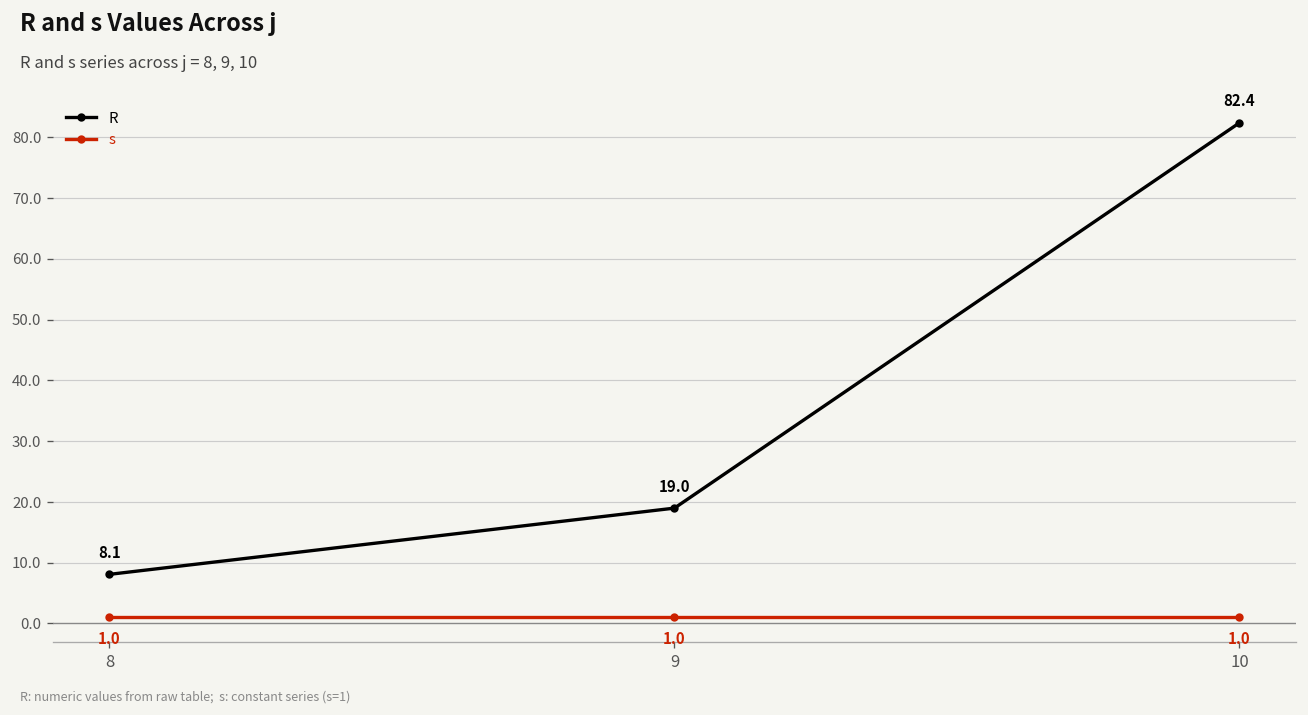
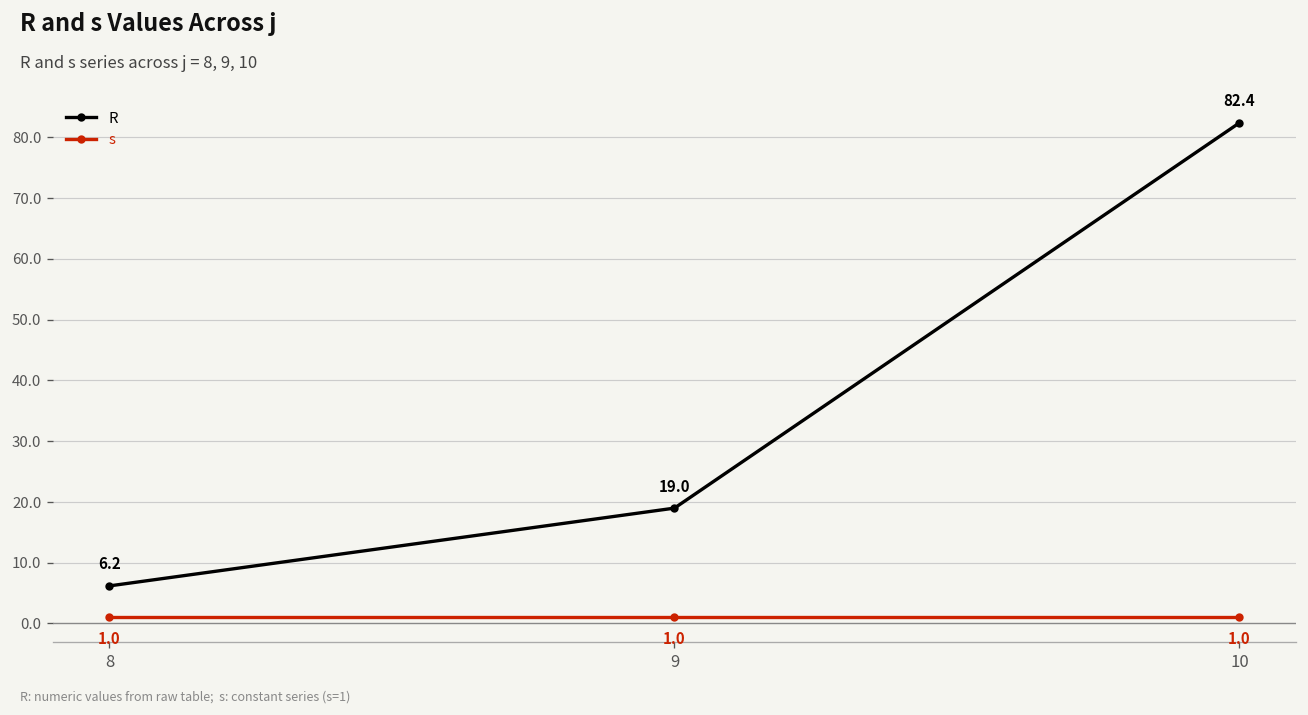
R, 8: 8.1 -> 6.2
